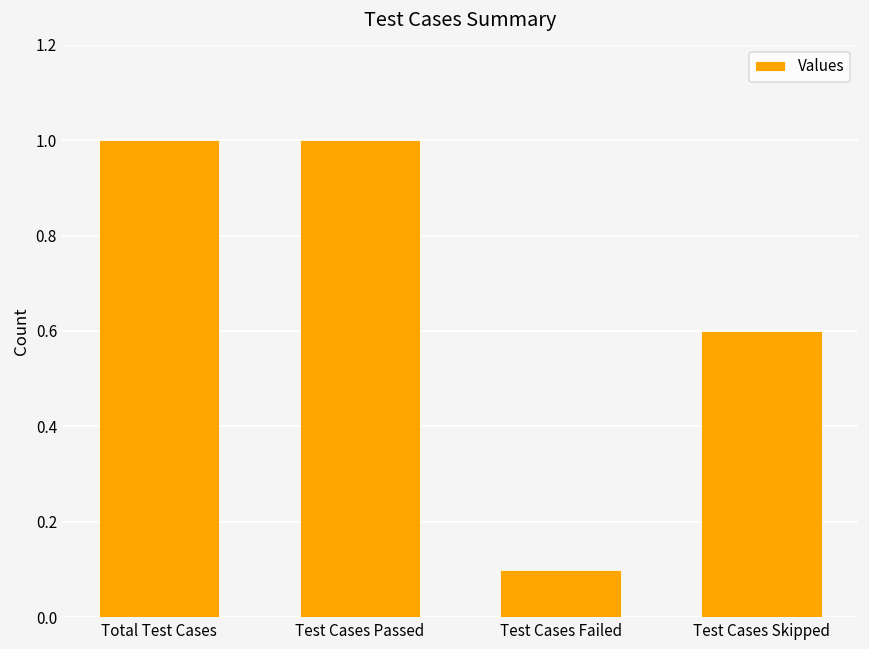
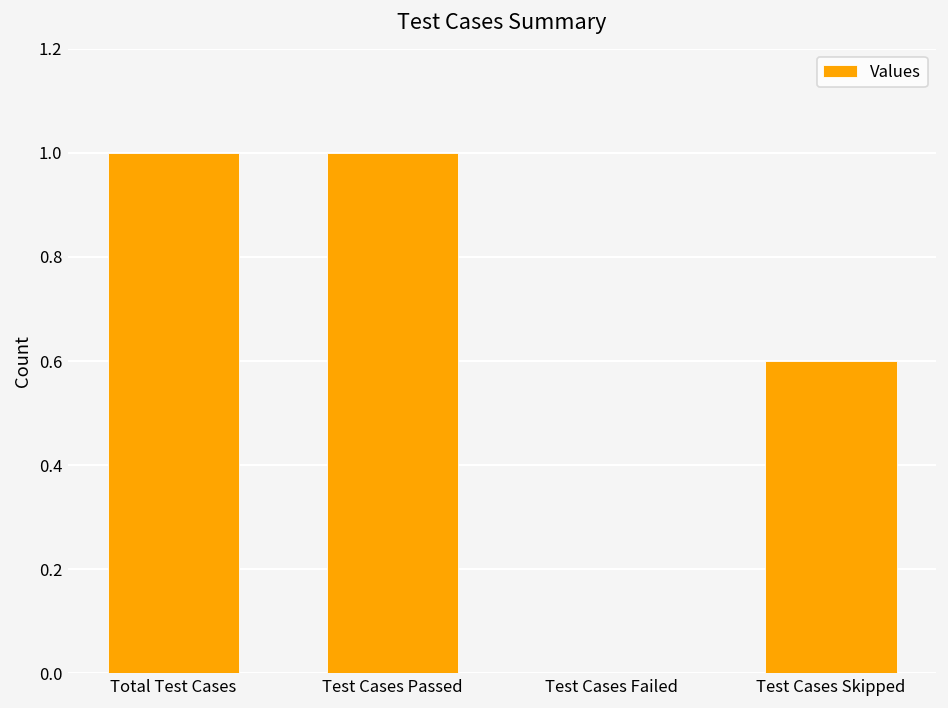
Test Cases Failed: 0.1 -> 0.0
